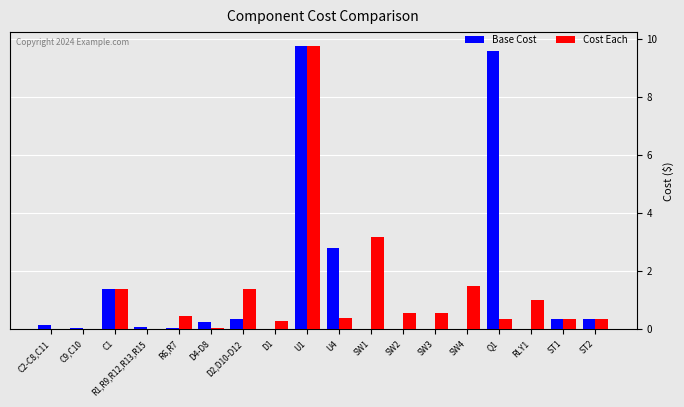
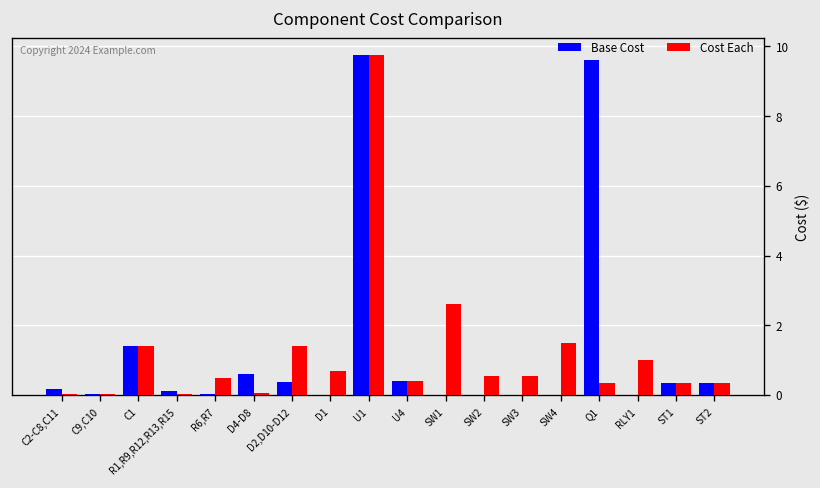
Base Cost, D4-D8: 0.3 -> 0.6
Cost Each, D1: 0.3 -> 0.7
Base Cost, U4: 2.8 -> 0.4
Cost Each, SW1: 3.2 -> 2.6
